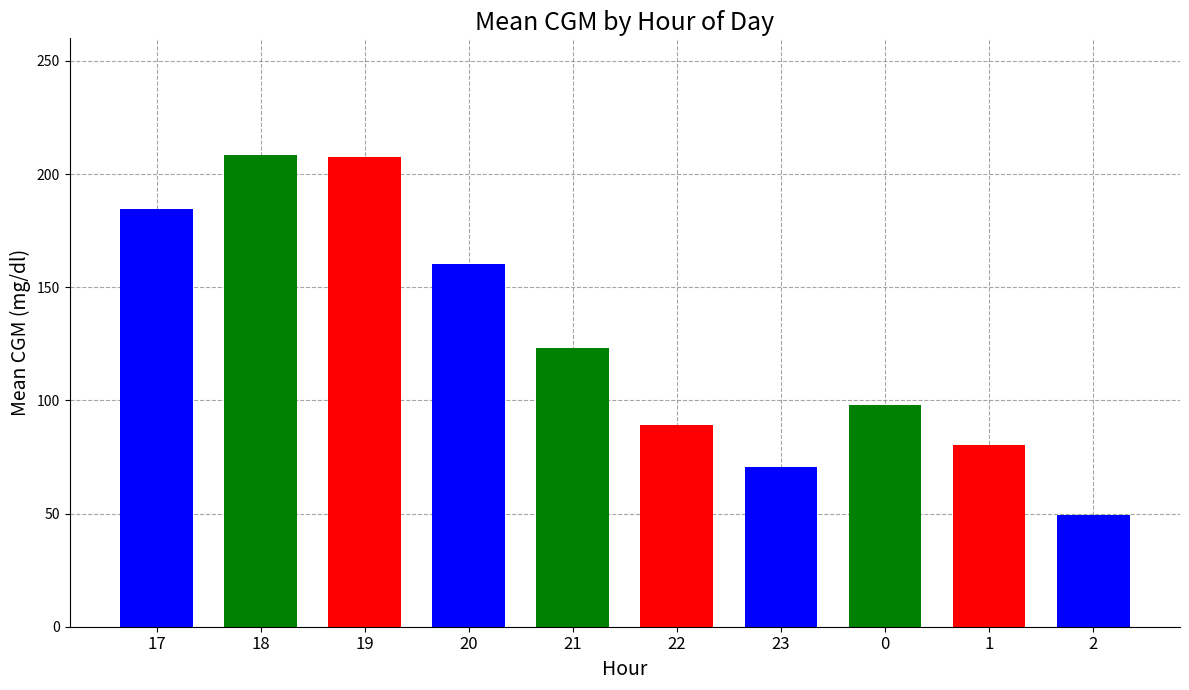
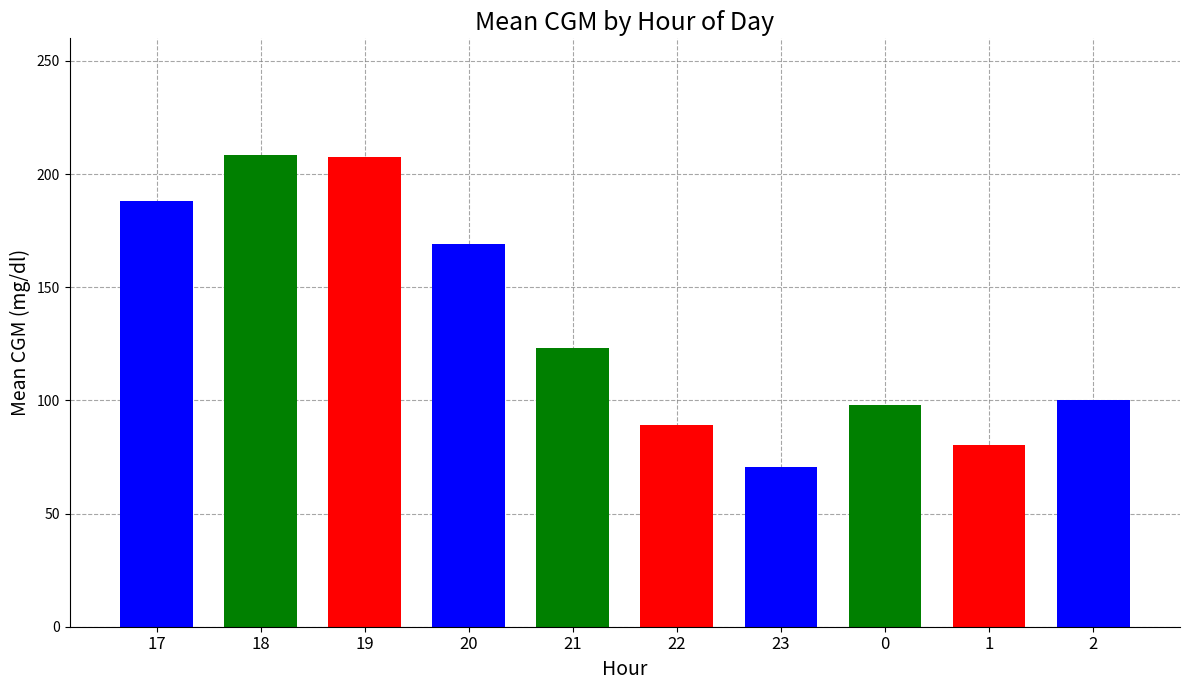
17: 185 -> 188
20: 160 -> 169
2: 49 -> 100
